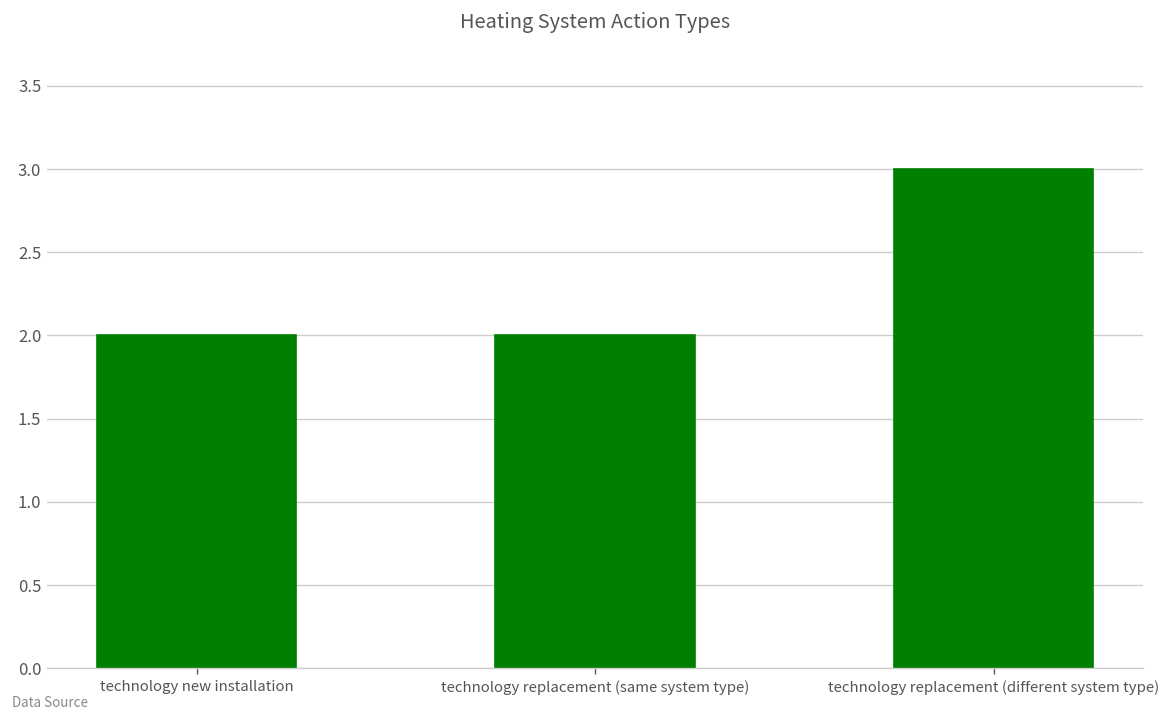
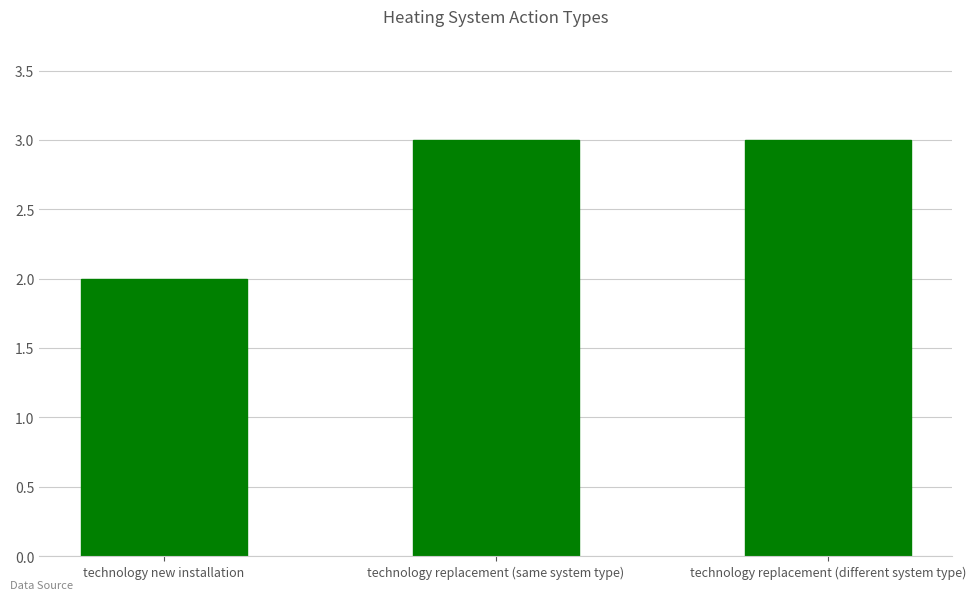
technology replacement (same system type): 2 -> 3
